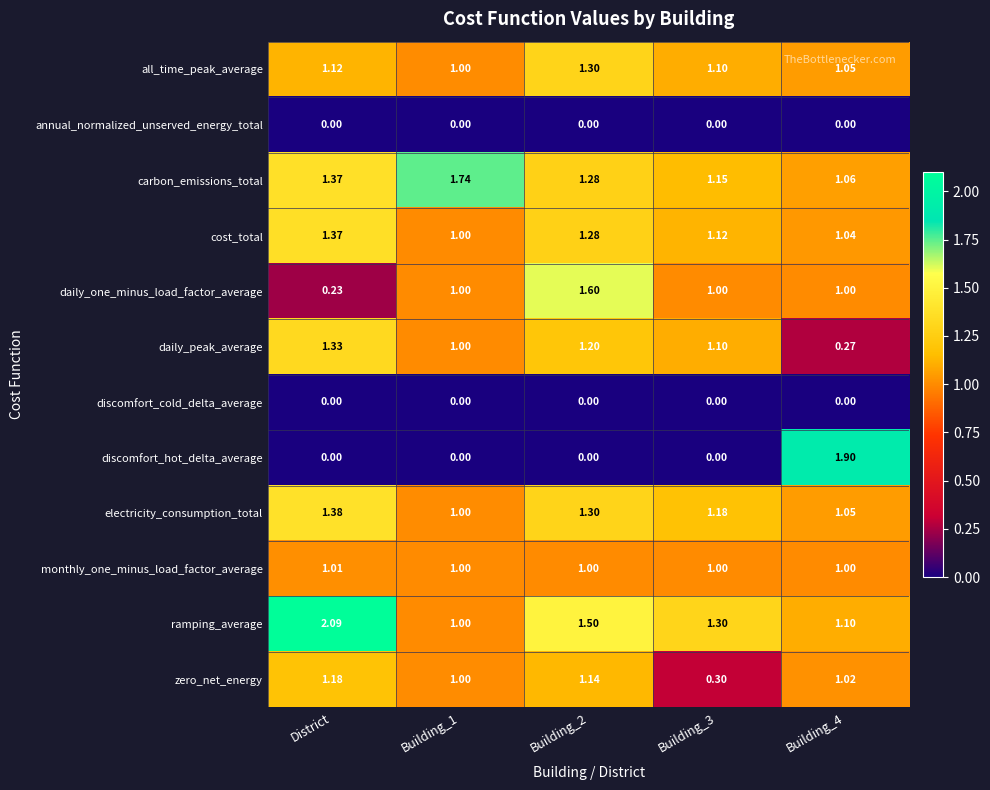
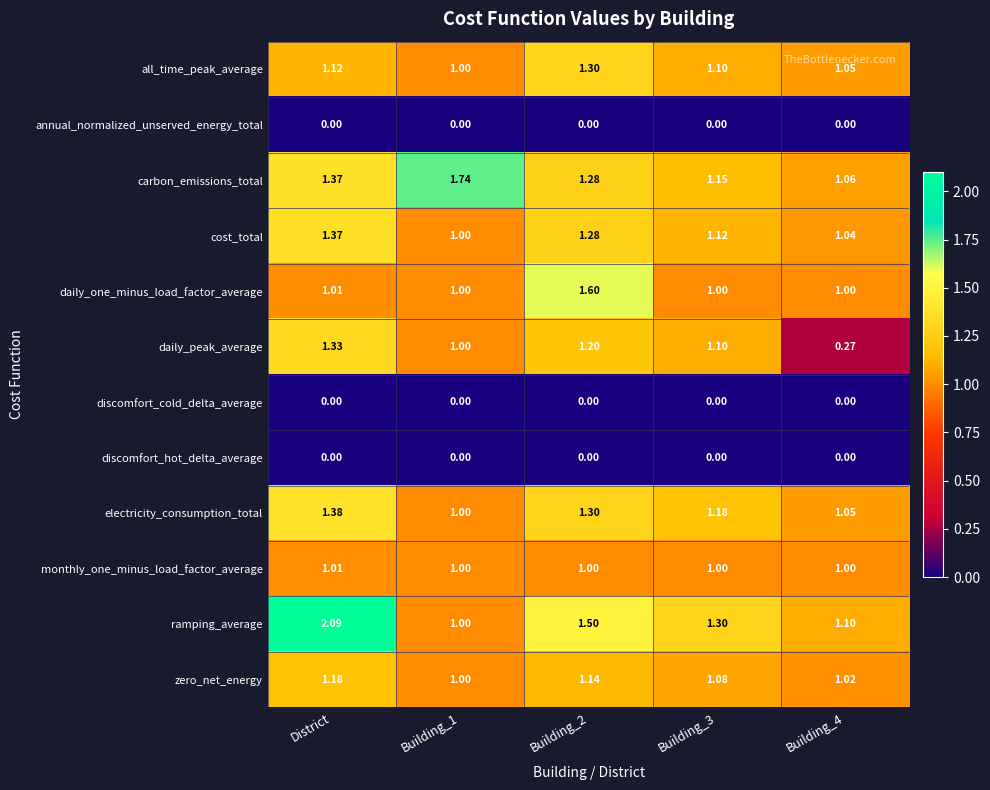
daily_one_minus_load_factor_average, District: 0.23 -> 1.01
discomfort_hot_delta_average, Building_4: 1.90 -> 0.00
zero_net_energy, Building_3: 0.30 -> 1.08
